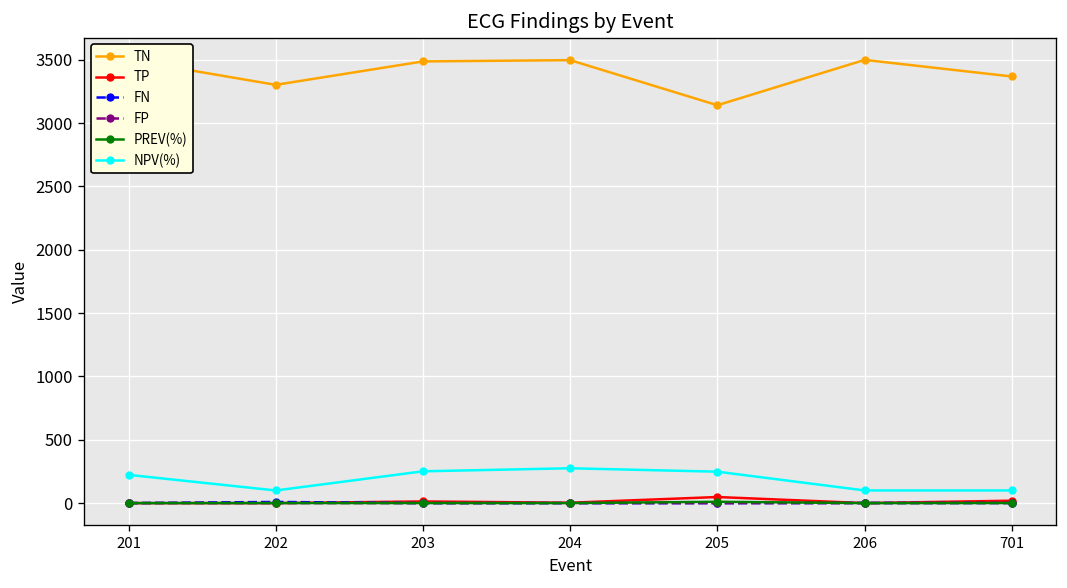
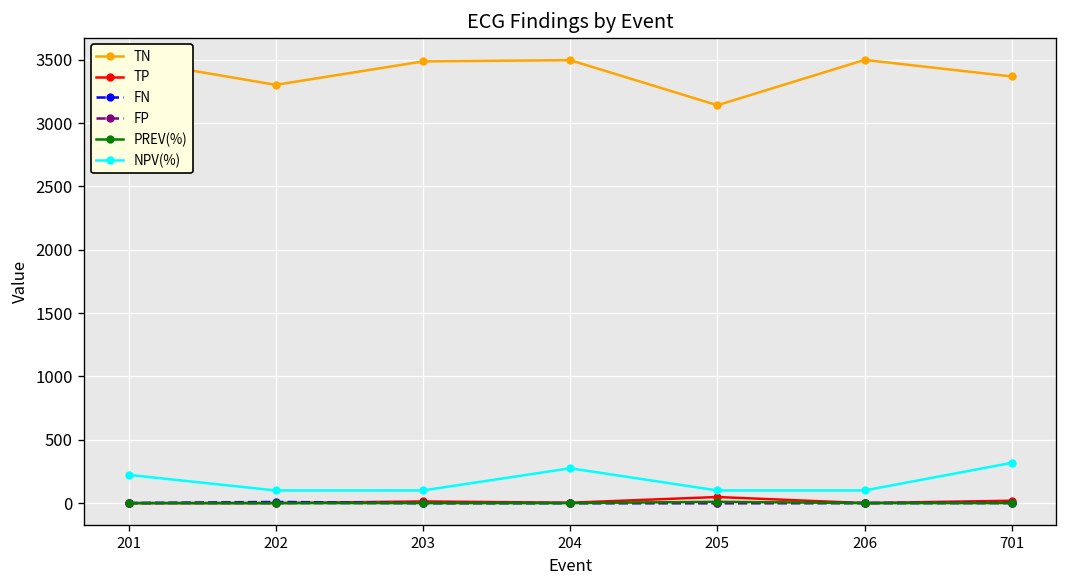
NPV(%), 203: 250 -> 100
NPV(%), 205: 250 -> 100
NPV(%), 701: 100 -> 320
